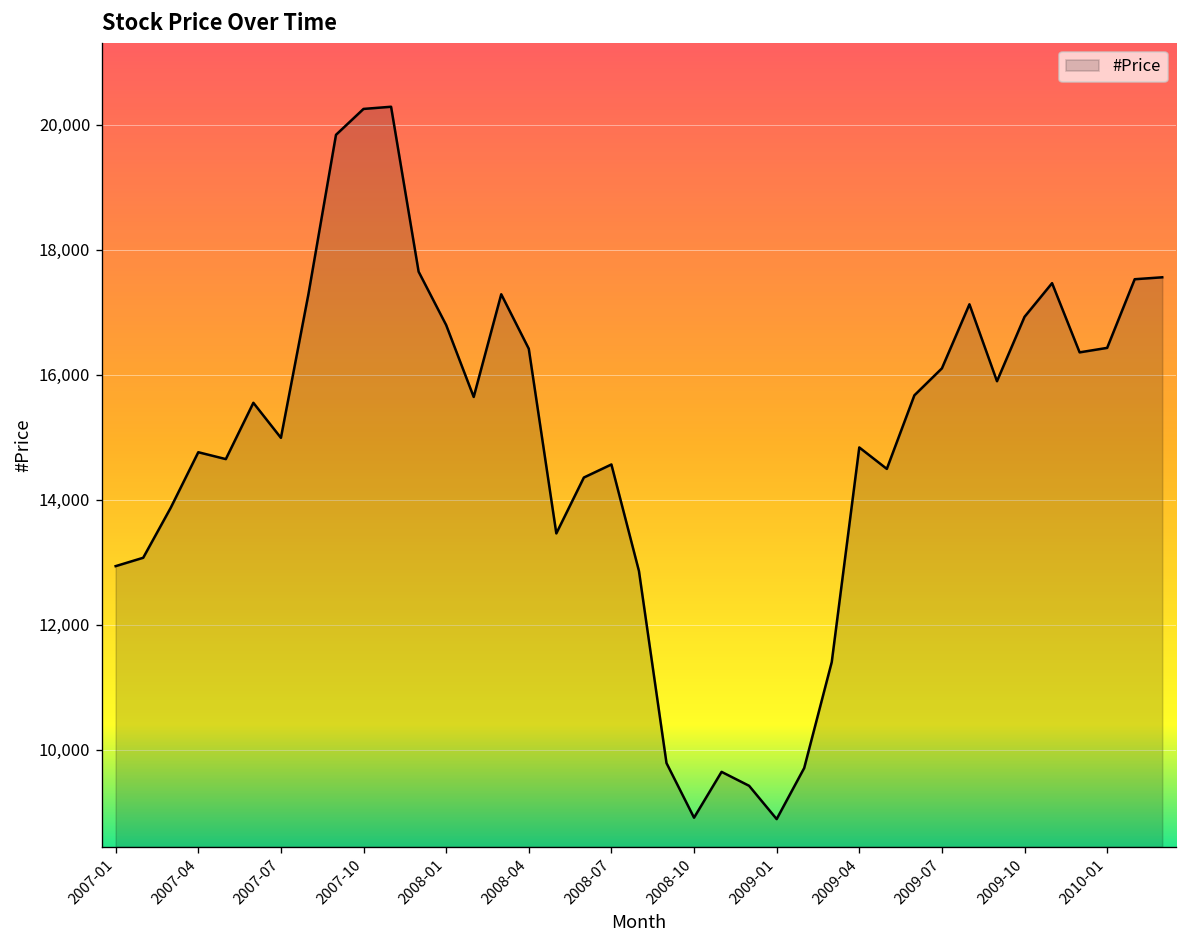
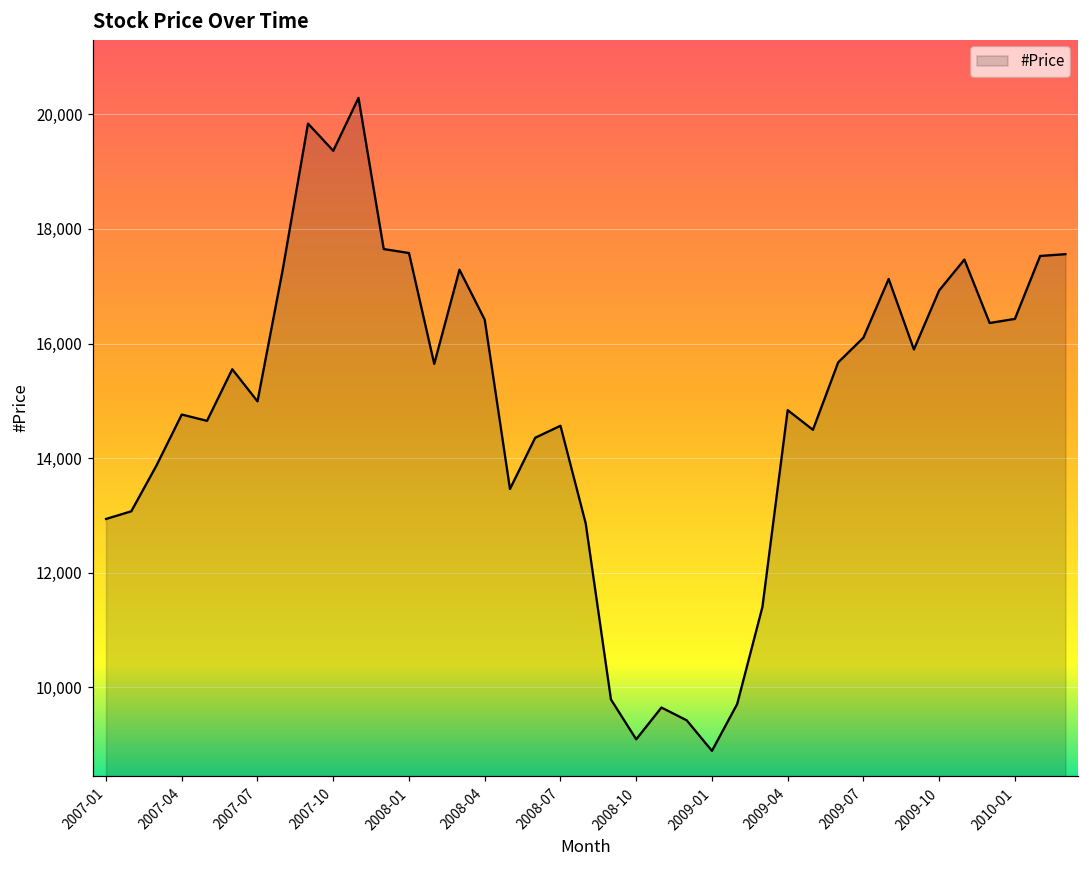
2007-10: 20,300 -> 19,400
2008-01: 16,800 -> 17,600
2008-10: 8,900 -> 9,100
